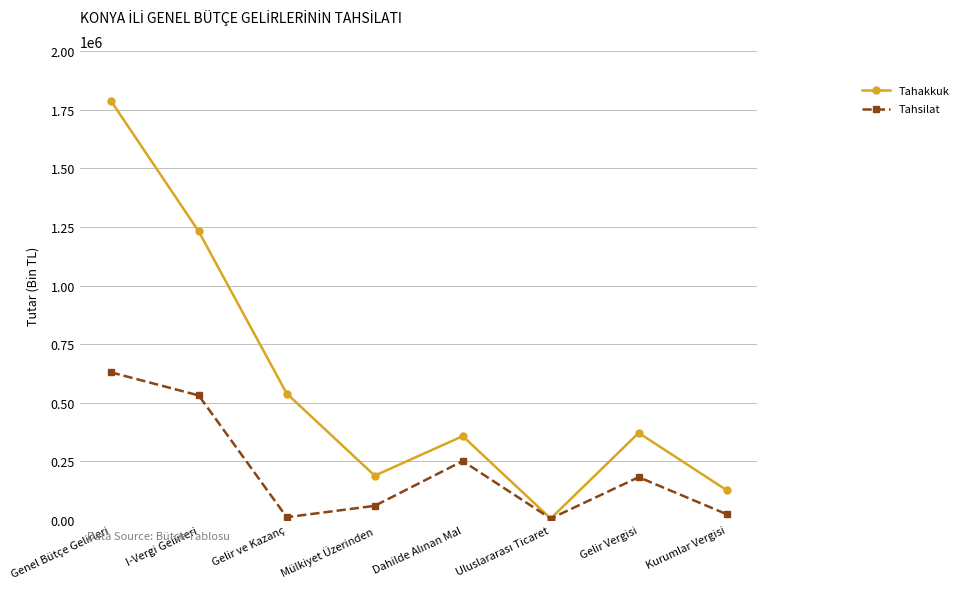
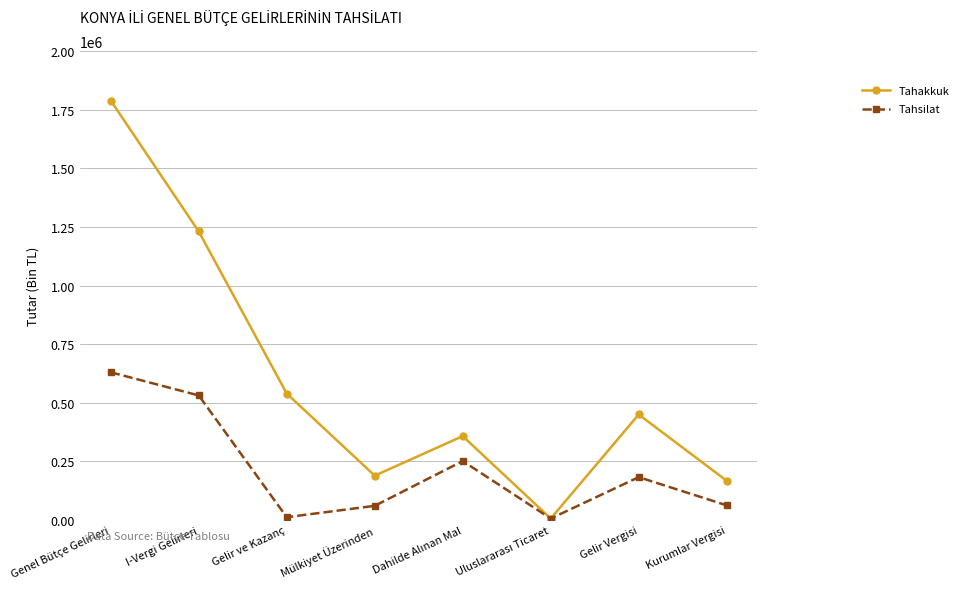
Tahakkuk, Gelir Vergisi: 370000 -> 450000
Tahakkuk, Kurumlar Vergisi: 130000 -> 170000
Tahsilat, Kurumlar Vergisi: 30000 -> 60000
